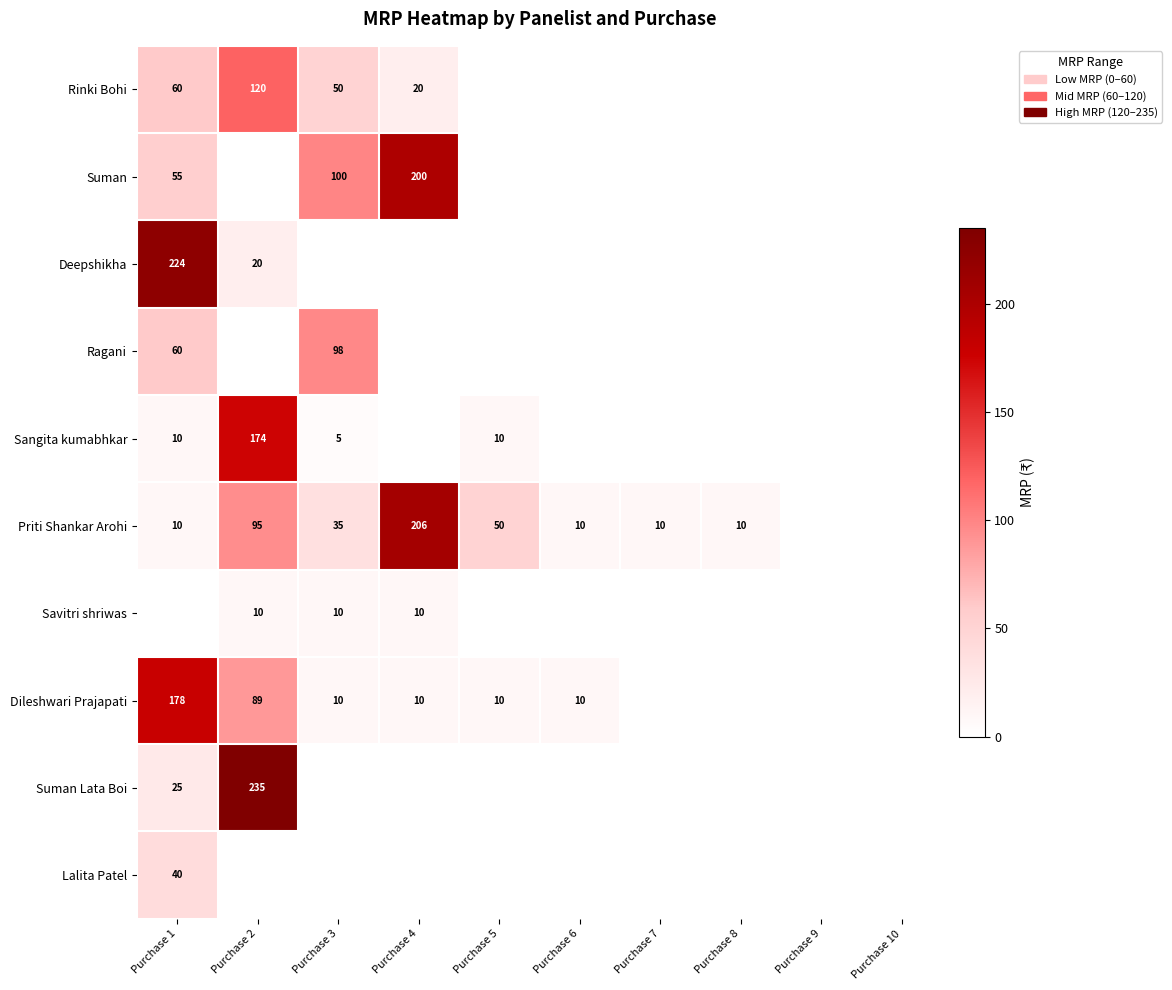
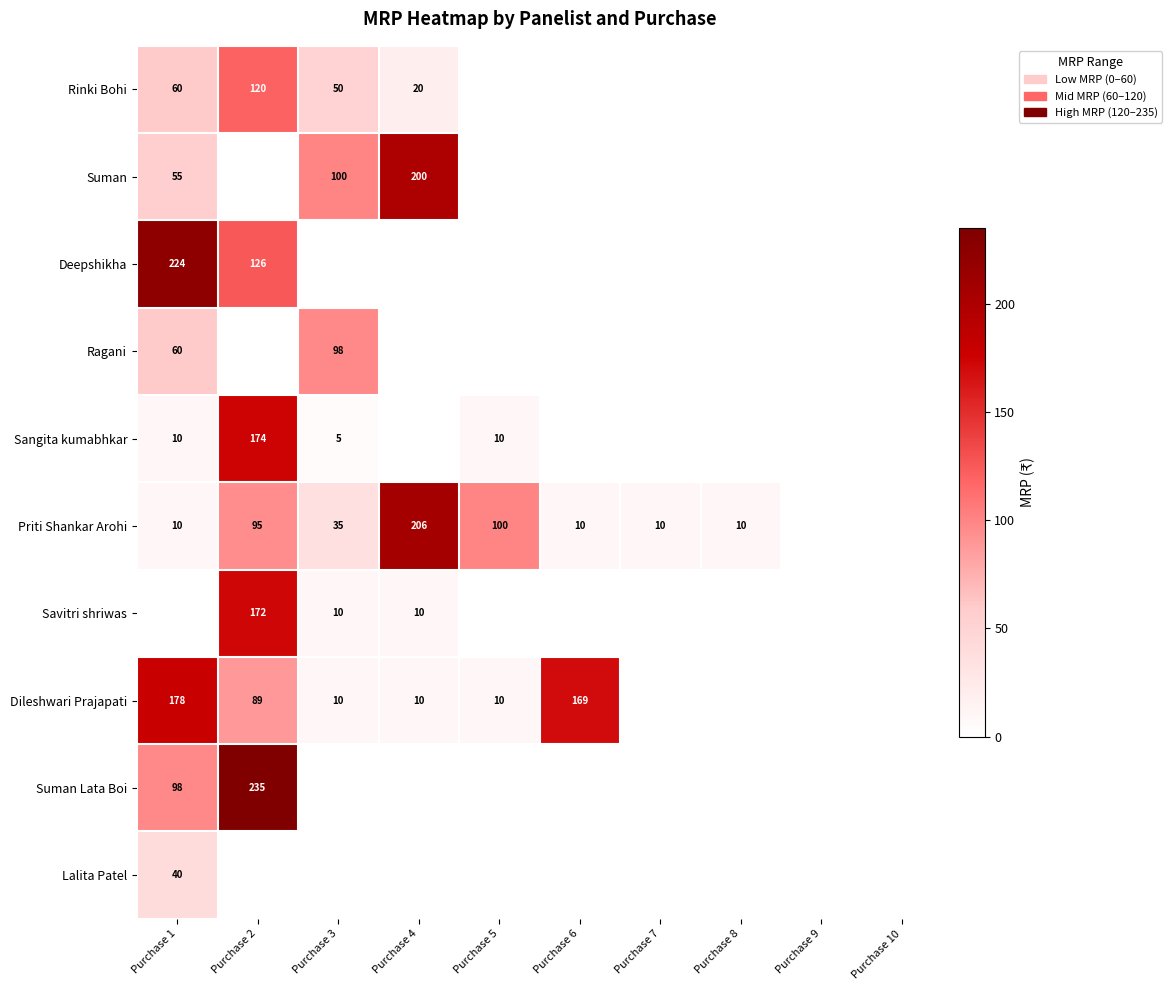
Deepshikha, Purchase 2: 20 -> 126
Priti Shankar Arohi, Purchase 5: 50 -> 100
Savitri shriwas, Purchase 2: 10 -> 172
Dileshwari Prajapati, Purchase 6: 10 -> 169
Suman Lata Boi, Purchase 1: 25 -> 98
